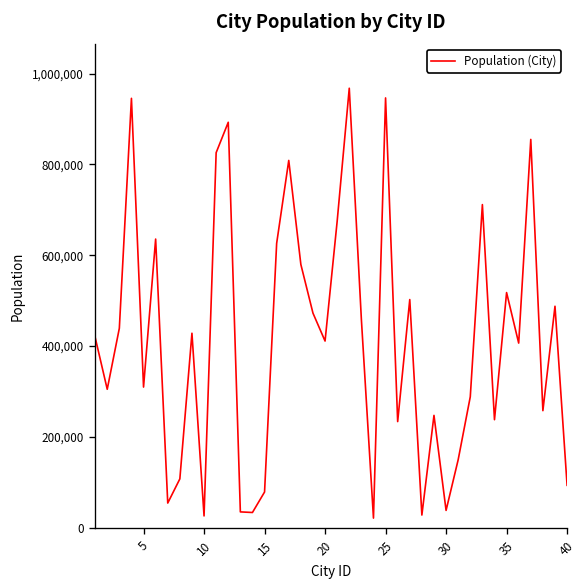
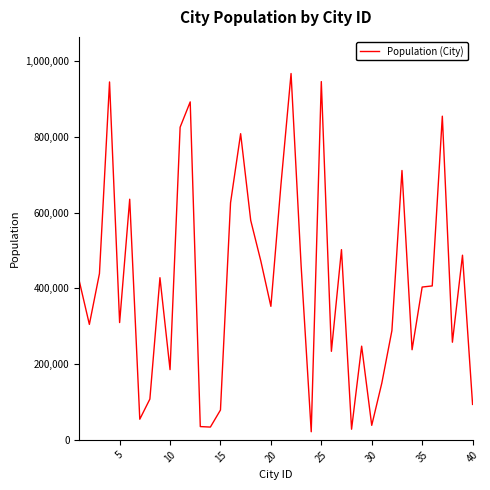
10: 30,000 -> 190,000
20: 410,000 -> 350,000
35: 520,000 -> 400,000
